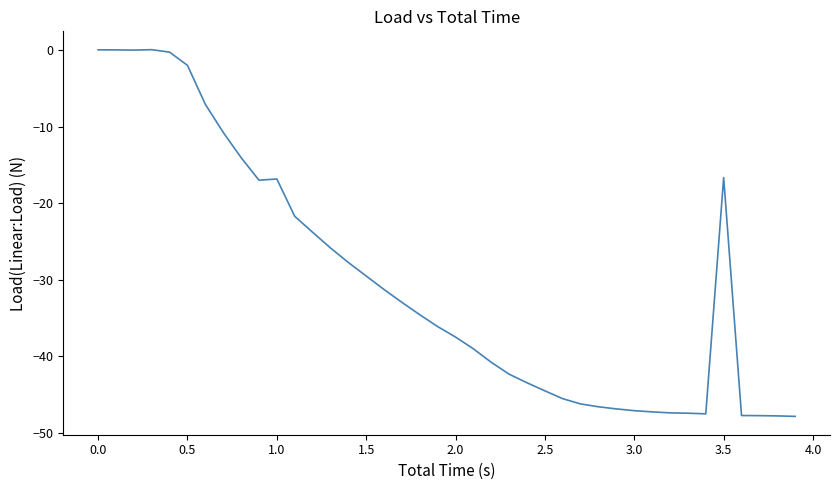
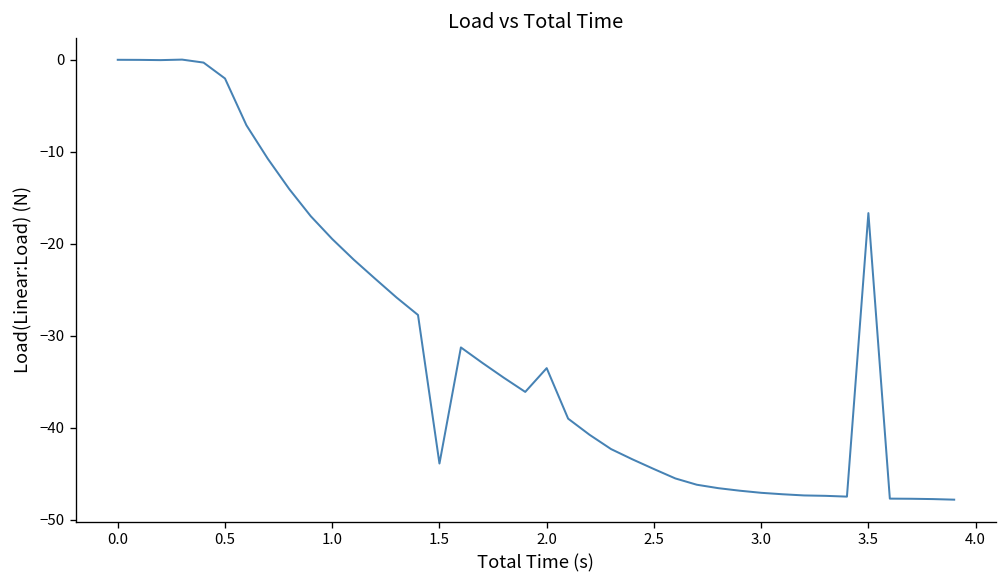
1.0: -17 -> -19
1.5: -30 -> -44
2.0: -37 -> -34
